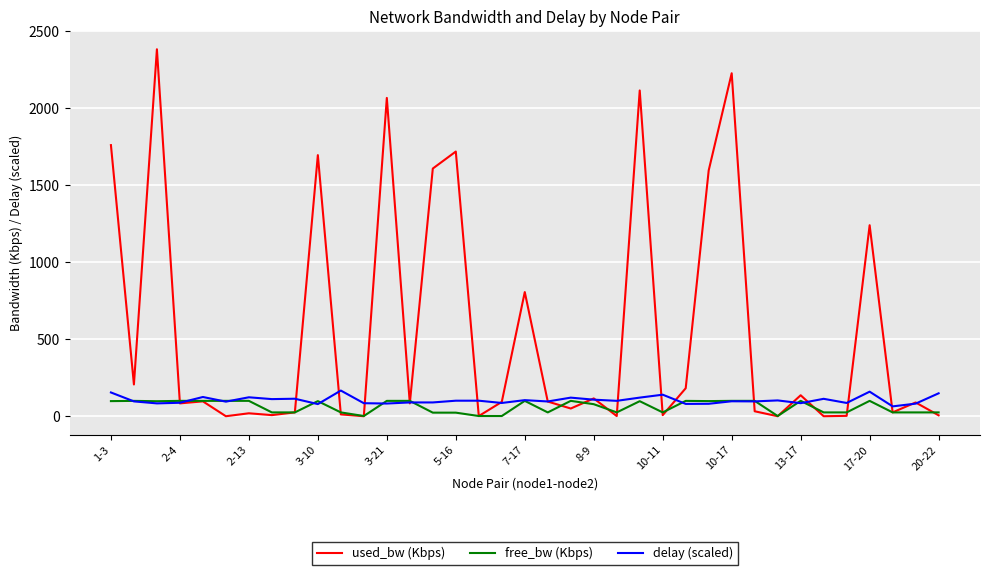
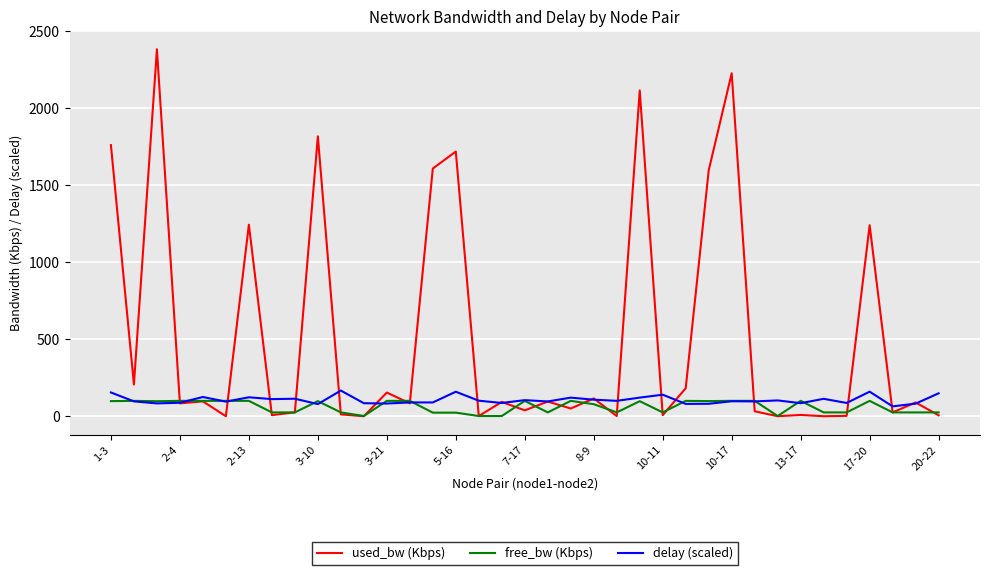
used_bw (Kbps), 2-13: 20 -> 1240
used_bw (Kbps), 3-10: 1700 -> 1820
used_bw (Kbps), 3-21: 2070 -> 150
delay (scaled), 5-16: 100 -> 160
used_bw (Kbps), 7-17: 810 -> 40
used_bw (Kbps), 13-17: 140 -> 10
